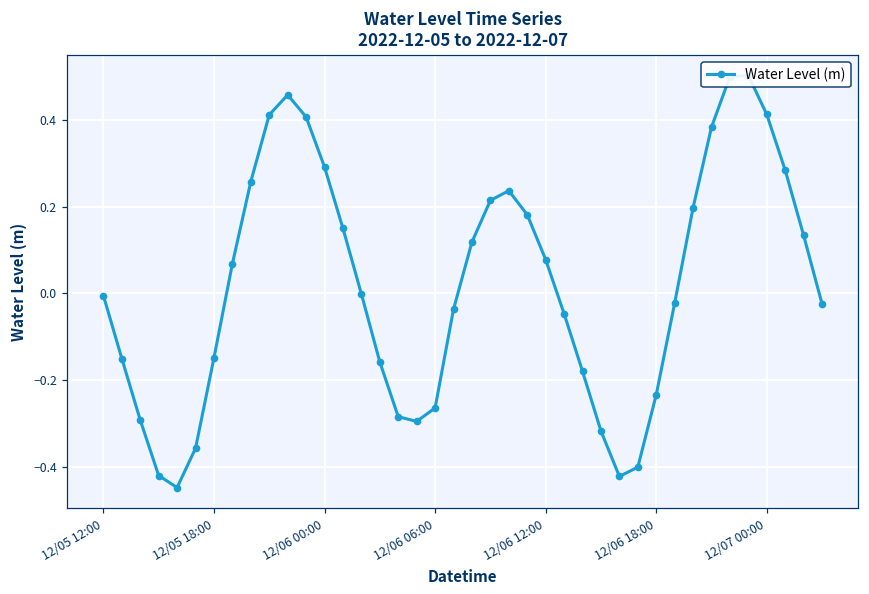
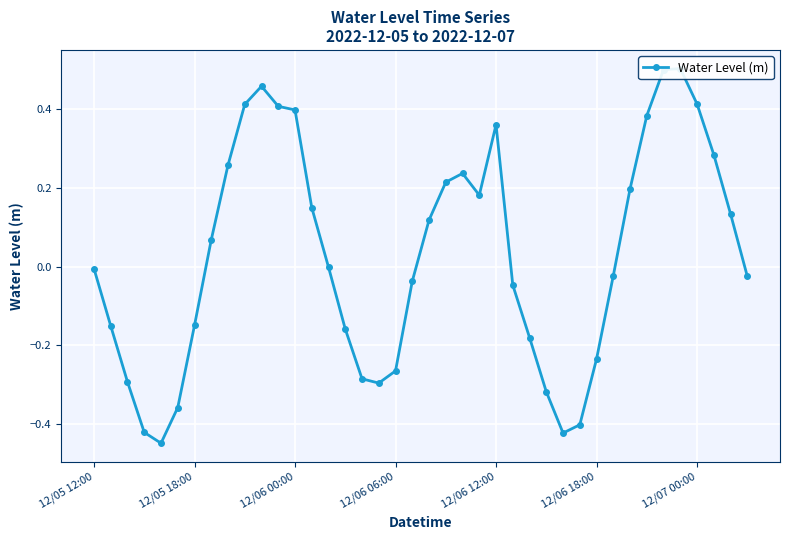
12/06 00:00: 0.29 -> 0.40
12/06 12:00: 0.08 -> 0.36
